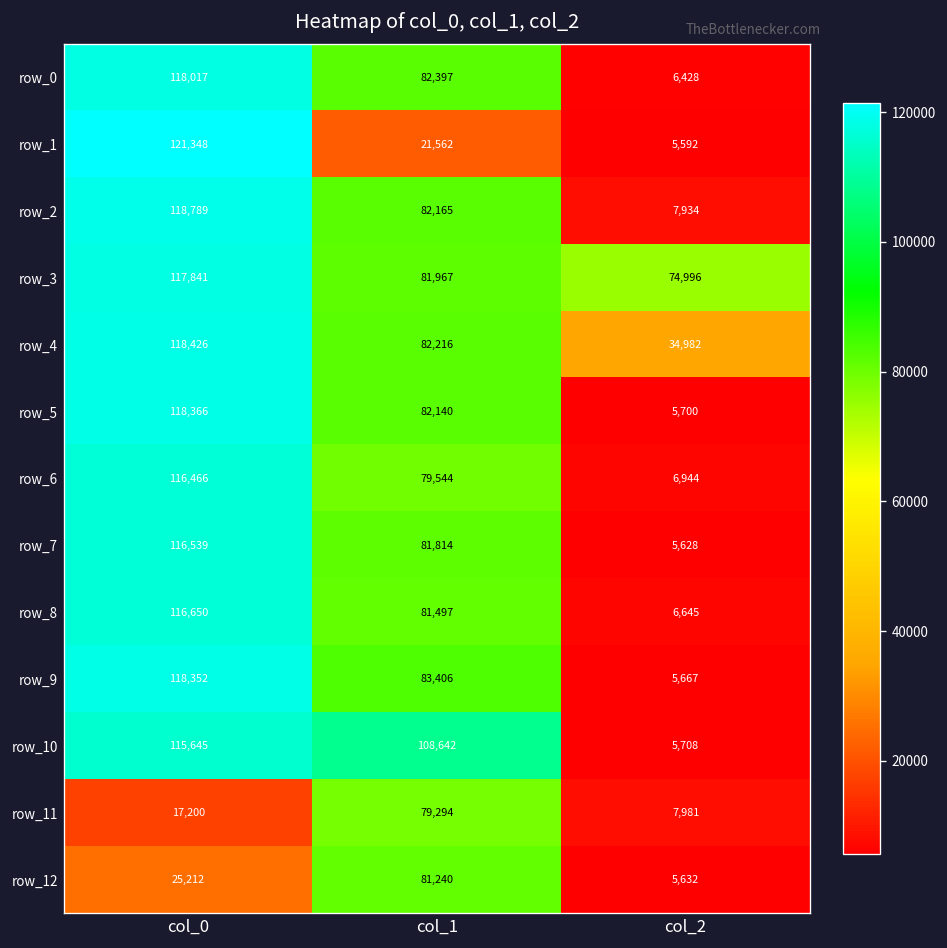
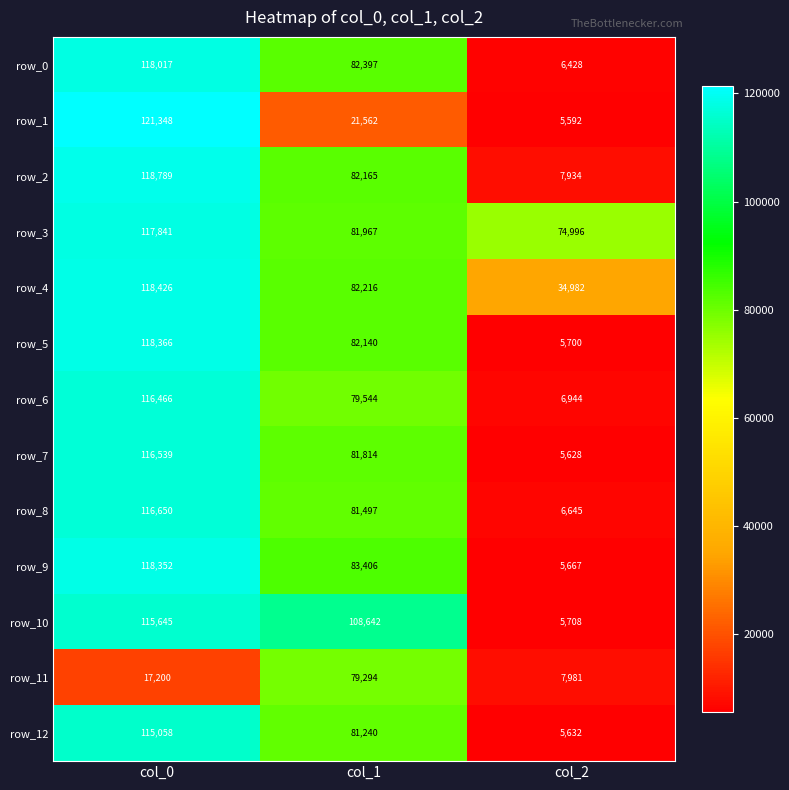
row_12, col_0: 25,212 -> 115,058
